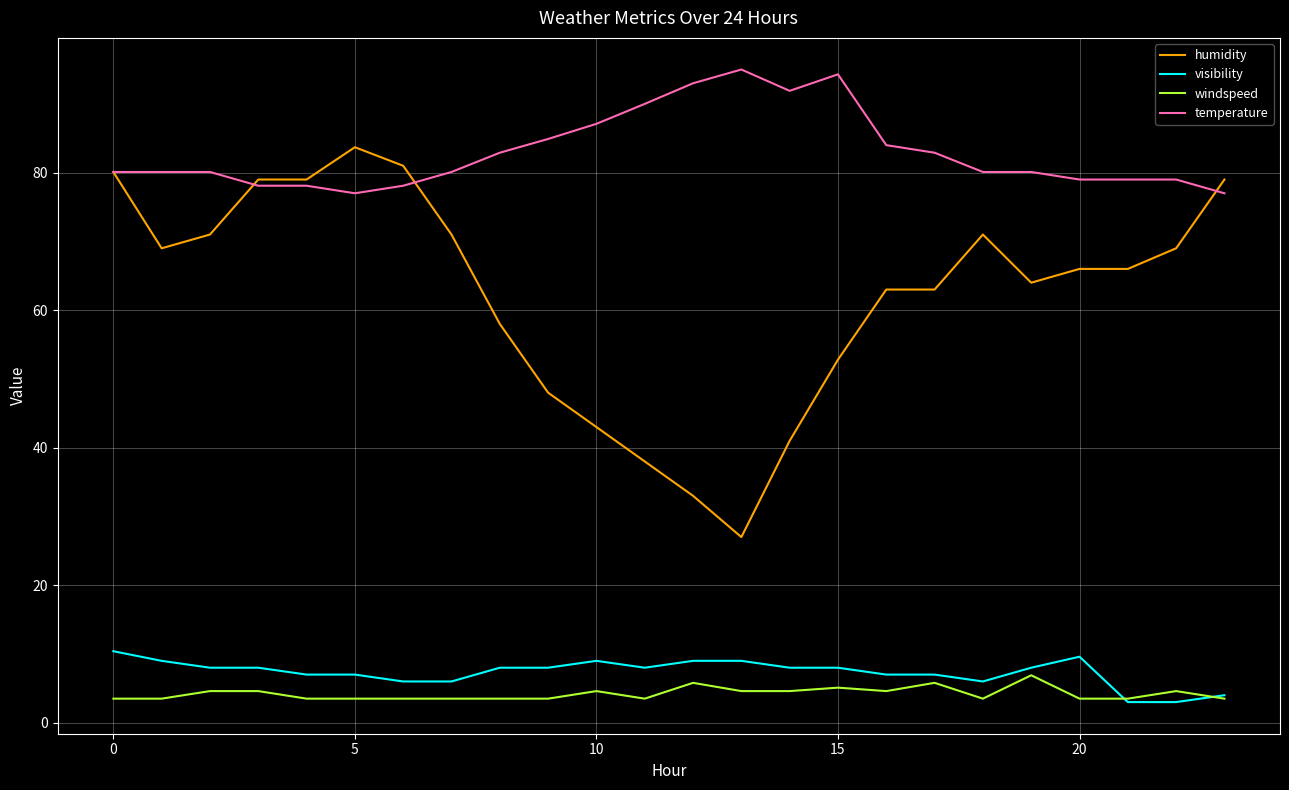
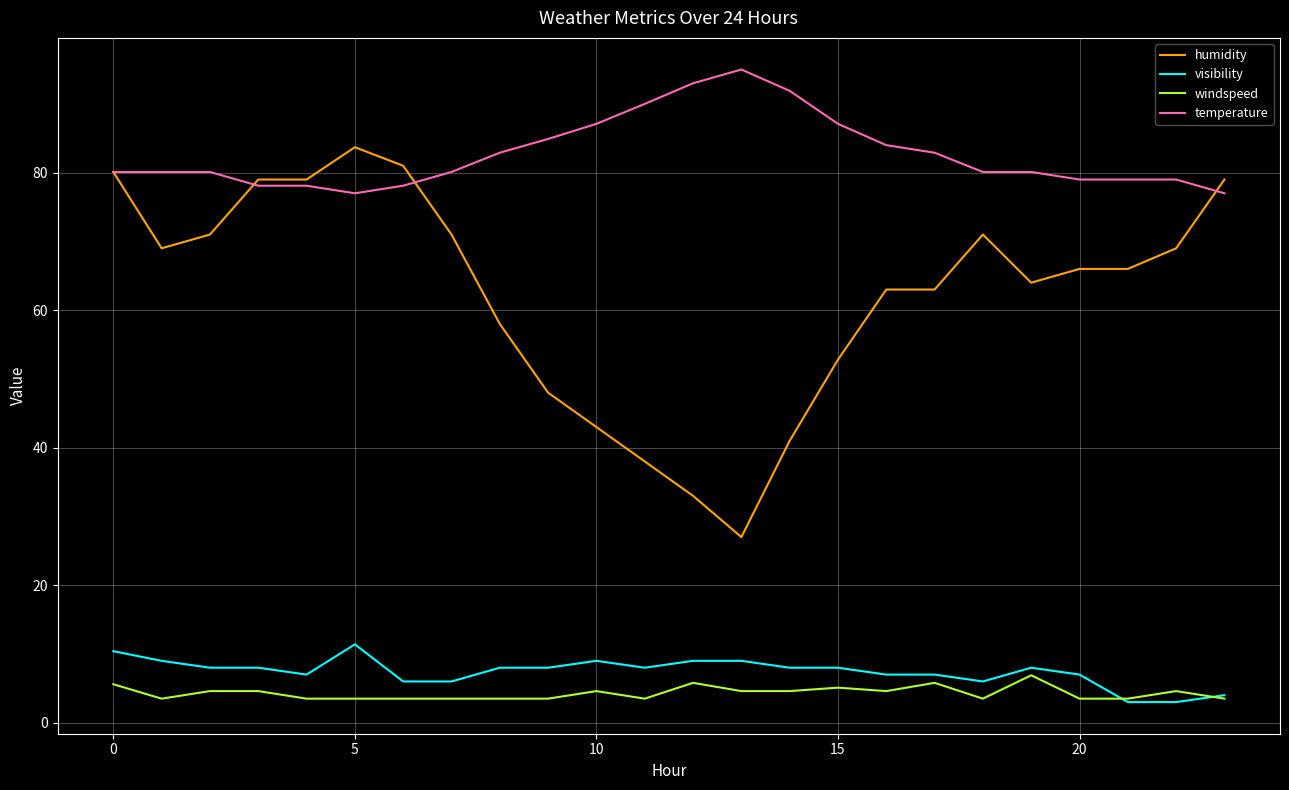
windspeed, 0: 4 -> 6
visibility, 5: 7 -> 11
temperature, 15: 94 -> 87
visibility, 20: 10 -> 7
